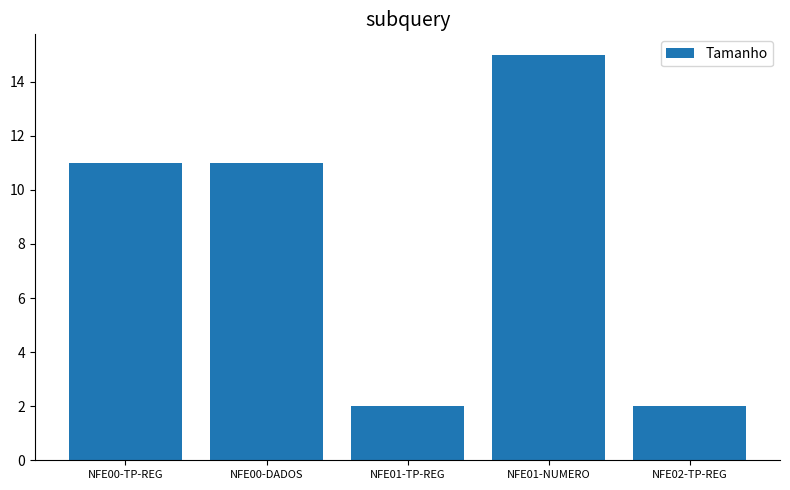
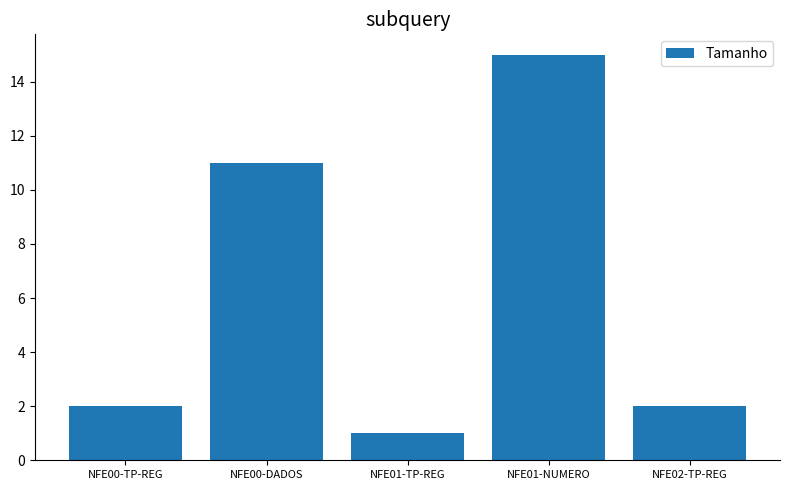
NFE00-TP-REG: 11 -> 2
NFE01-TP-REG: 2 -> 1
